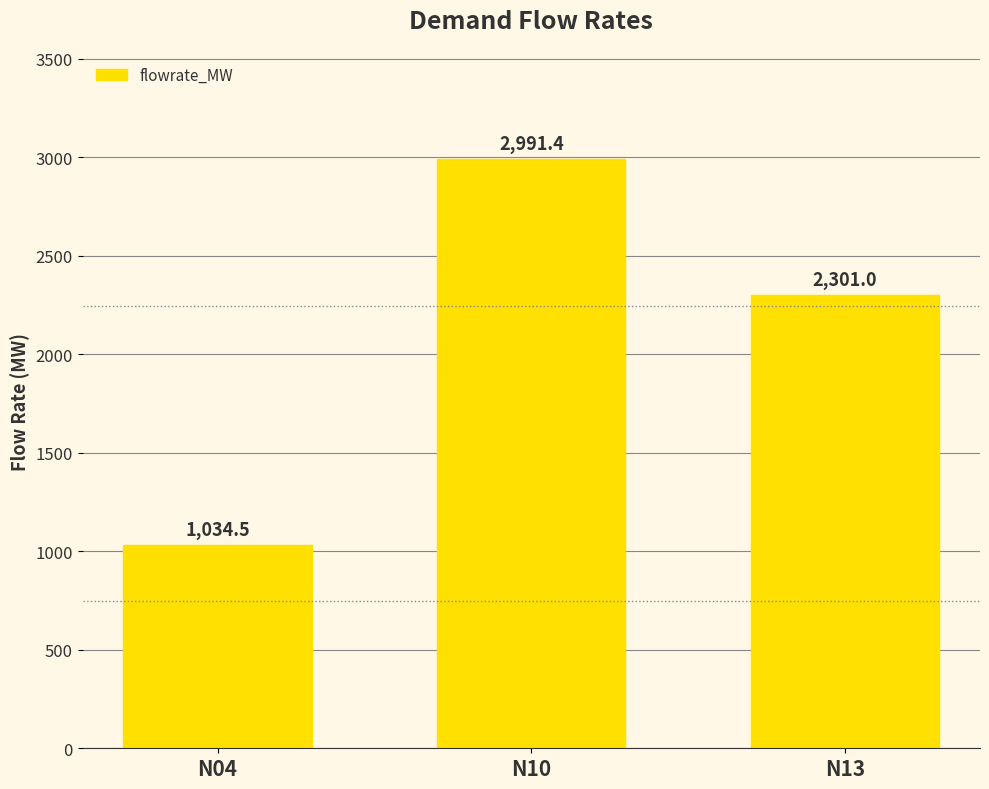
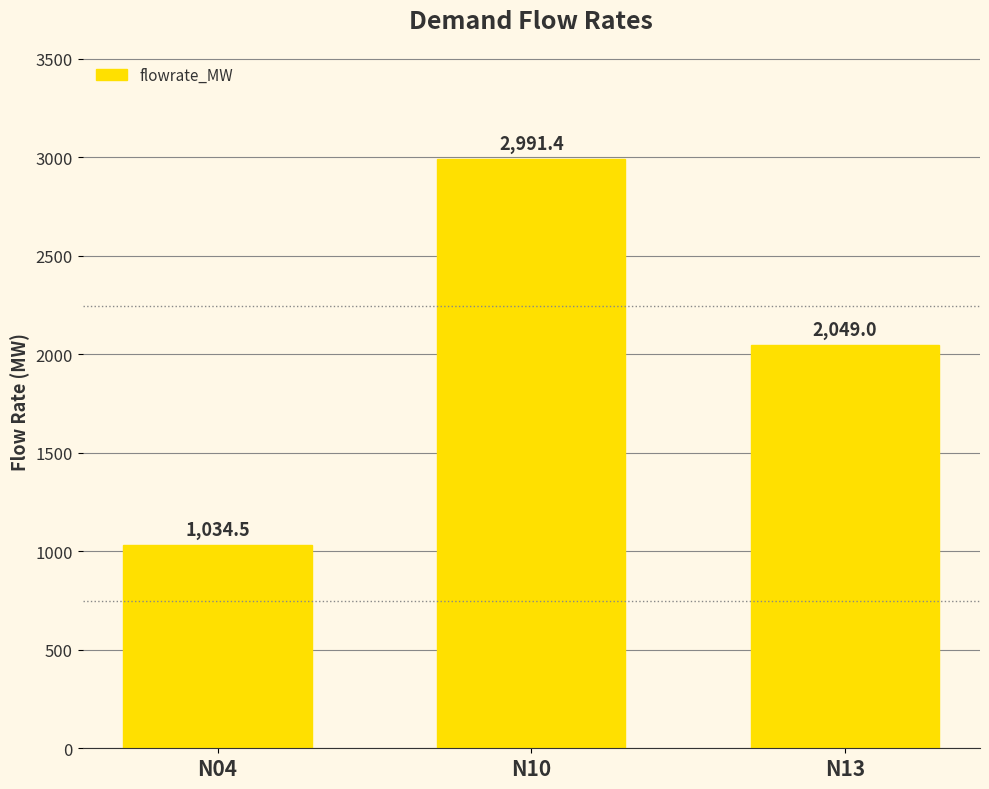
N13: 2,301.0 -> 2,049.0
